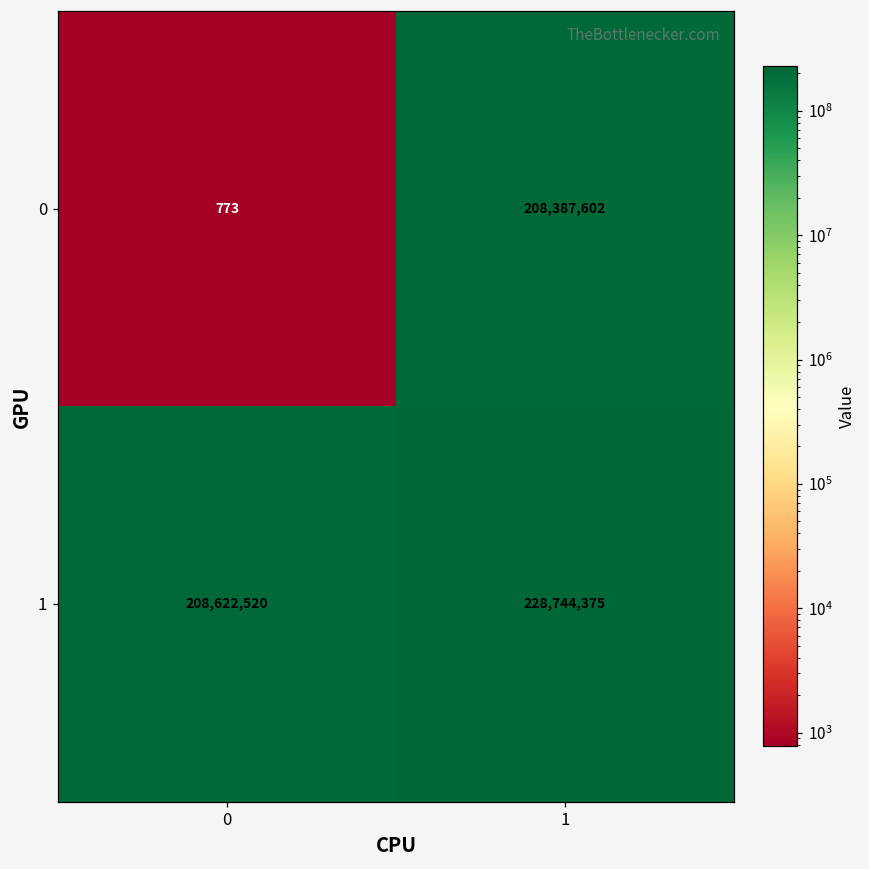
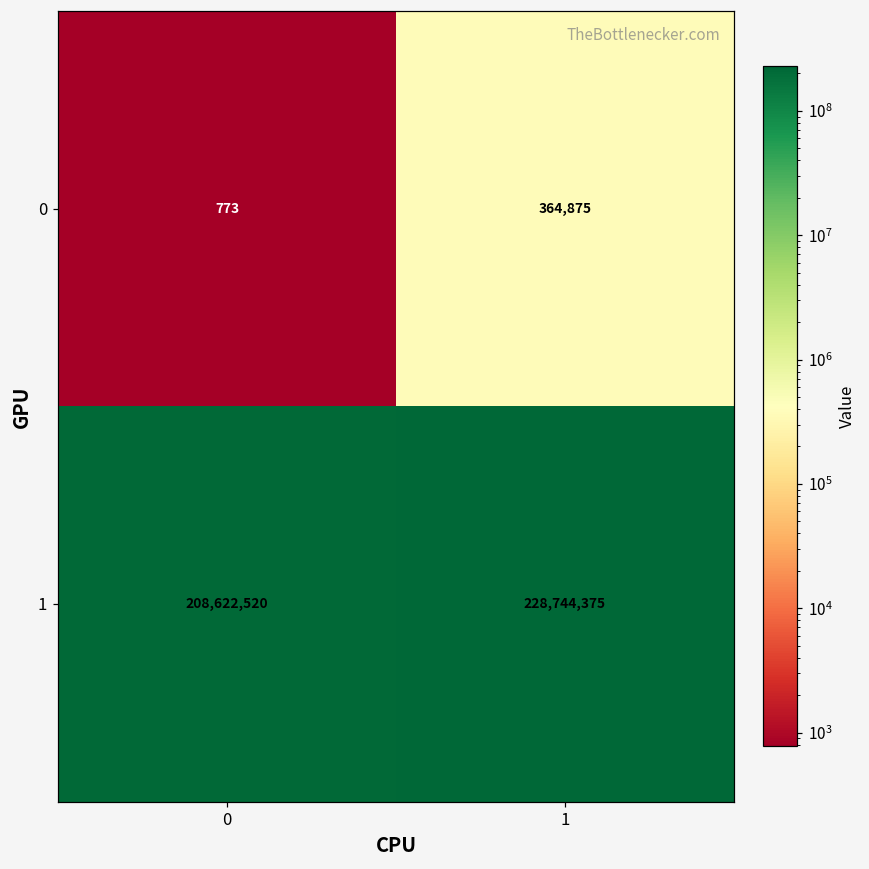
0, 1: 208,387,602 -> 364,875
